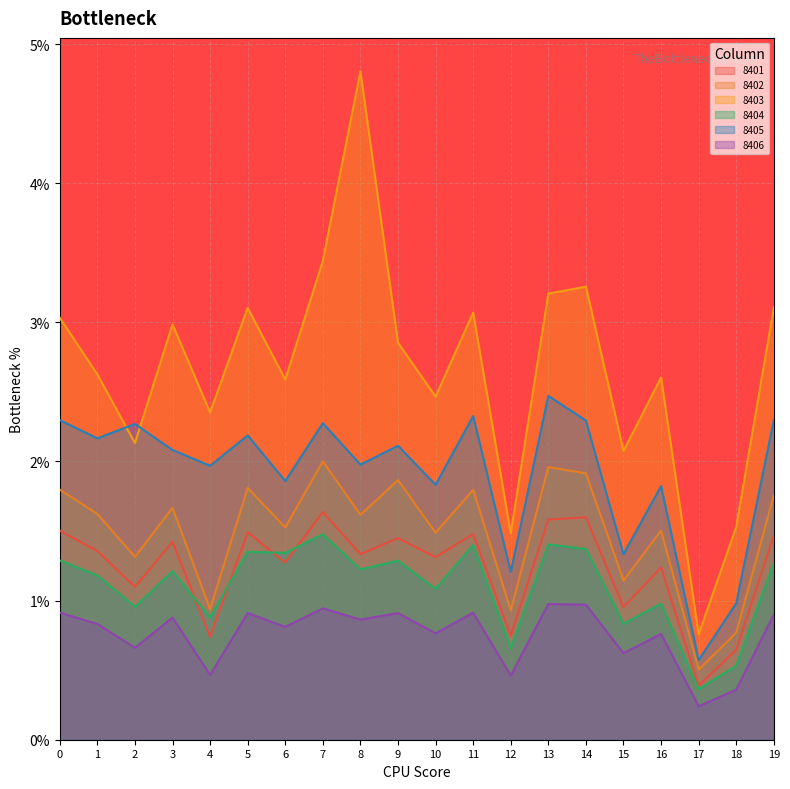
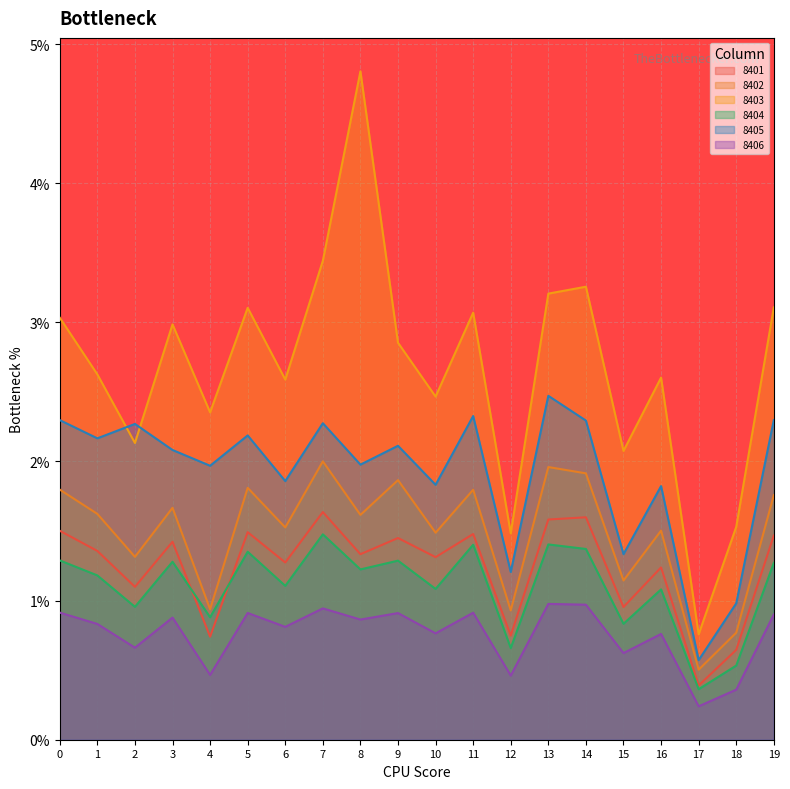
8404, 3: 1.21% -> 1.28%
8404, 6: 1.34% -> 1.11%
8404, 16: 0.98% -> 1.08%
